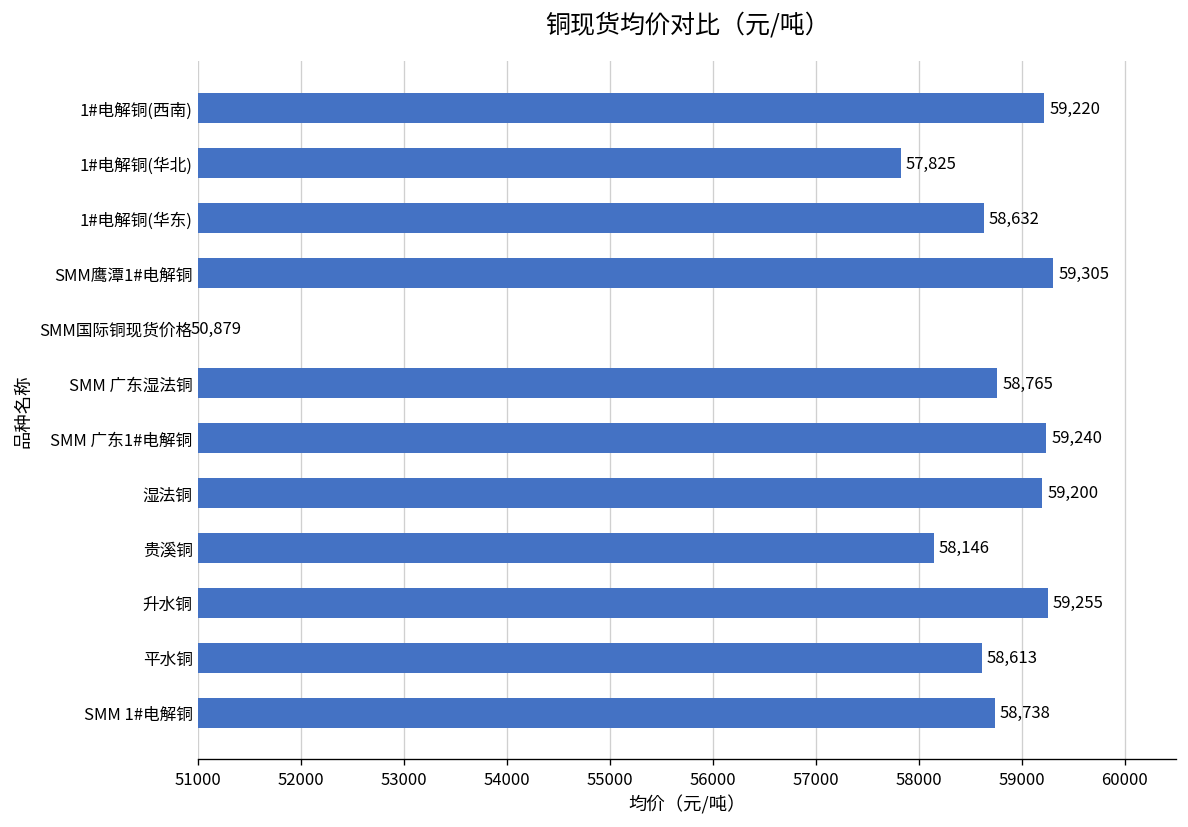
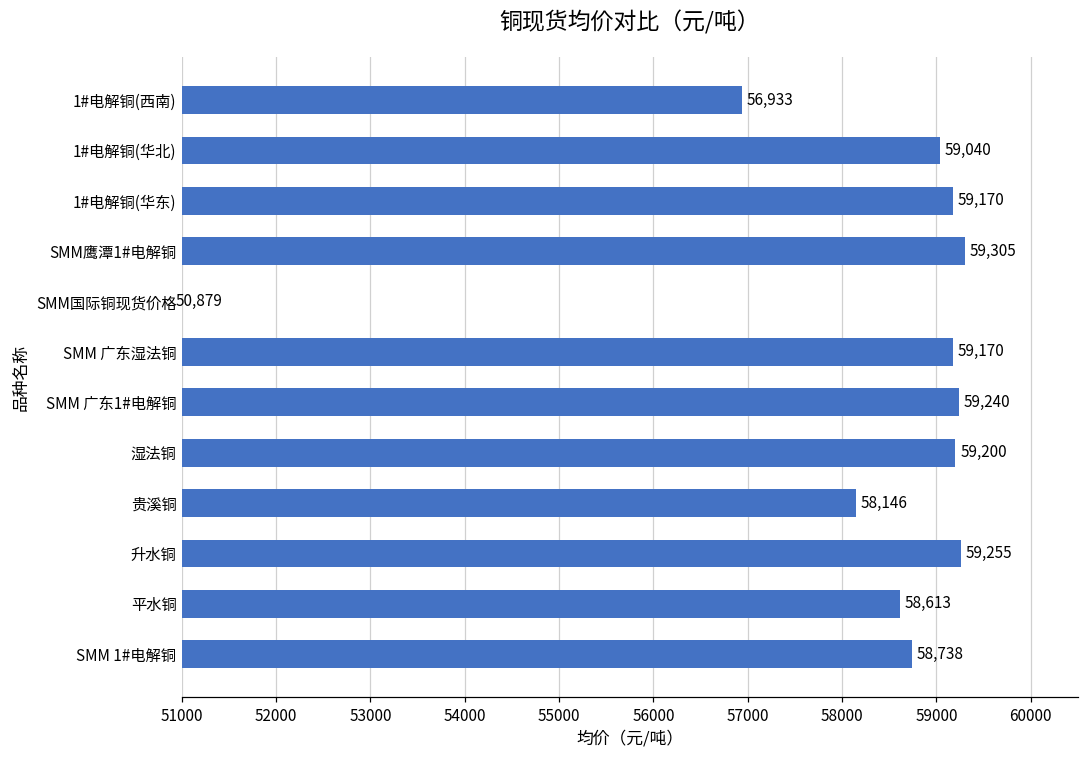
1#电解铜(西南): 59,220 -> 56,933
1#电解铜(华北): 57,825 -> 59,040
1#电解铜(华东): 58,632 -> 59,170
SMM 广东湿法铜: 58,765 -> 59,170
